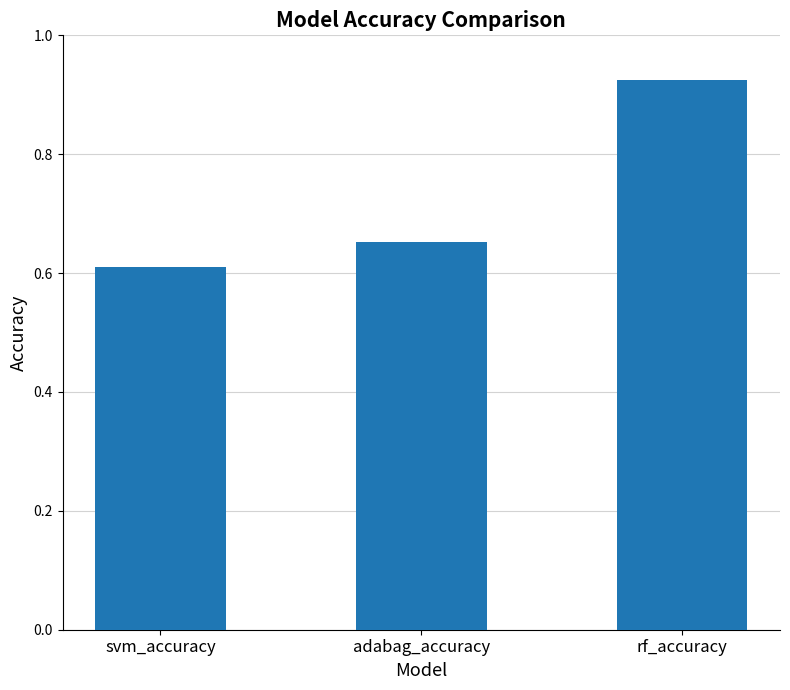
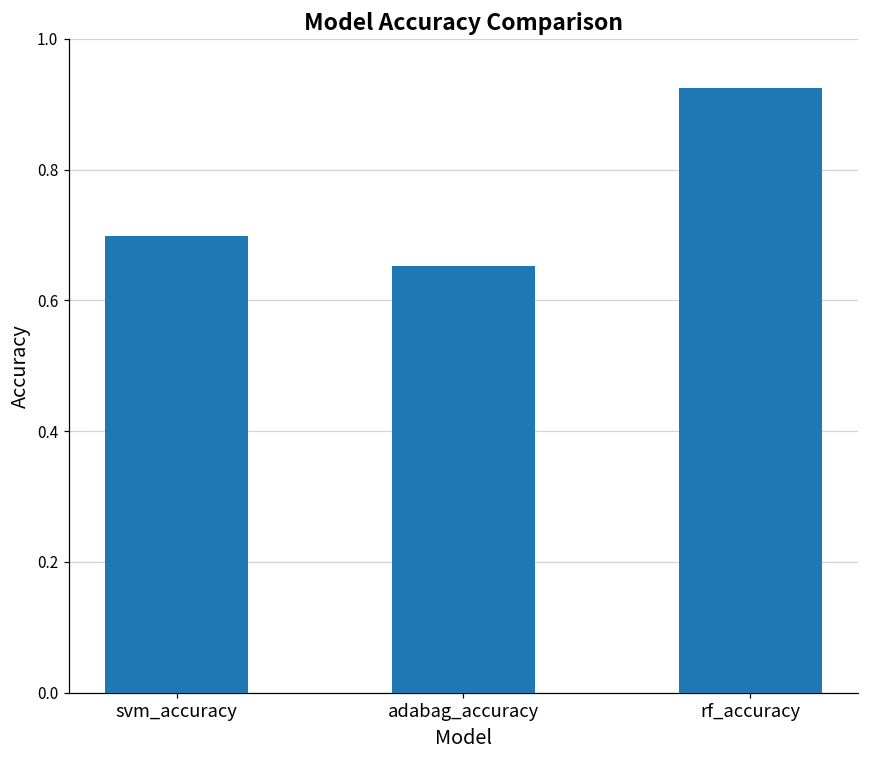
svm_accuracy: 0.61 -> 0.70
